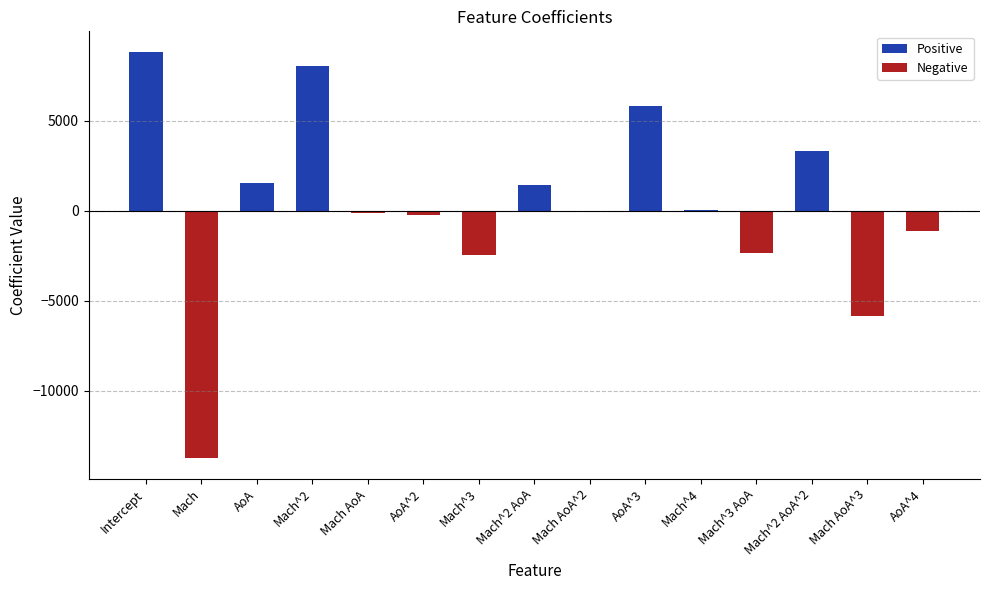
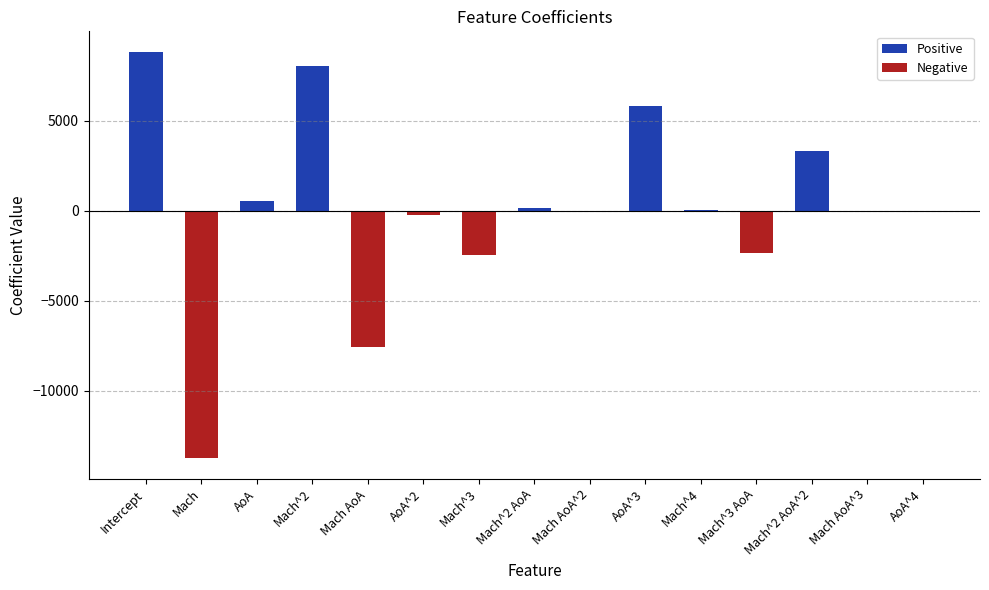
AoA: 1500 -> 600
Mach AoA: -100 -> -7600
Mach^2 AoA: 1400 -> 200
Mach AoA^3: -5800 -> 0
AoA^4: -1100 -> 0
